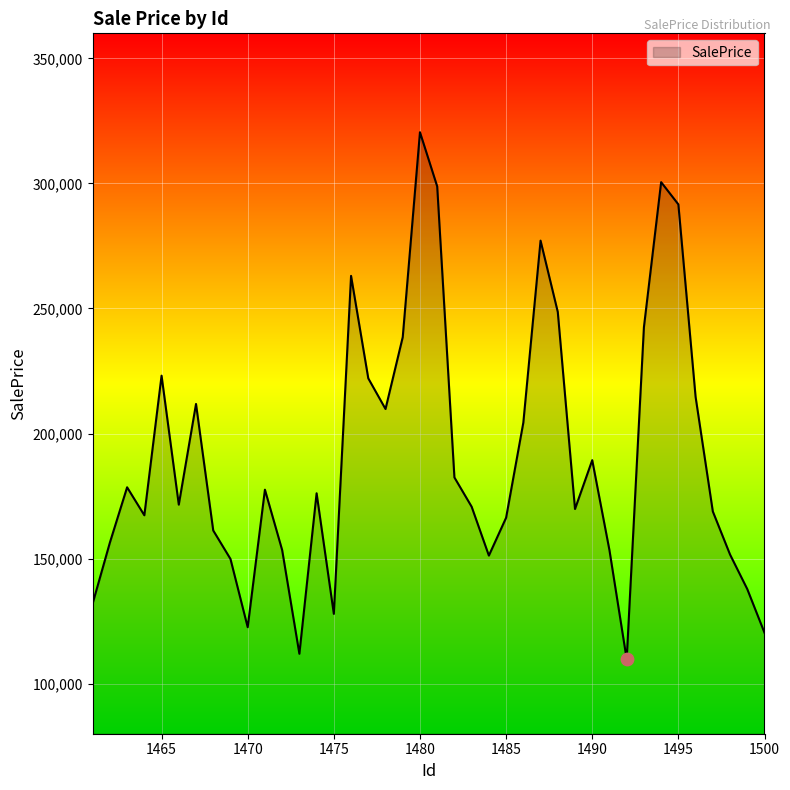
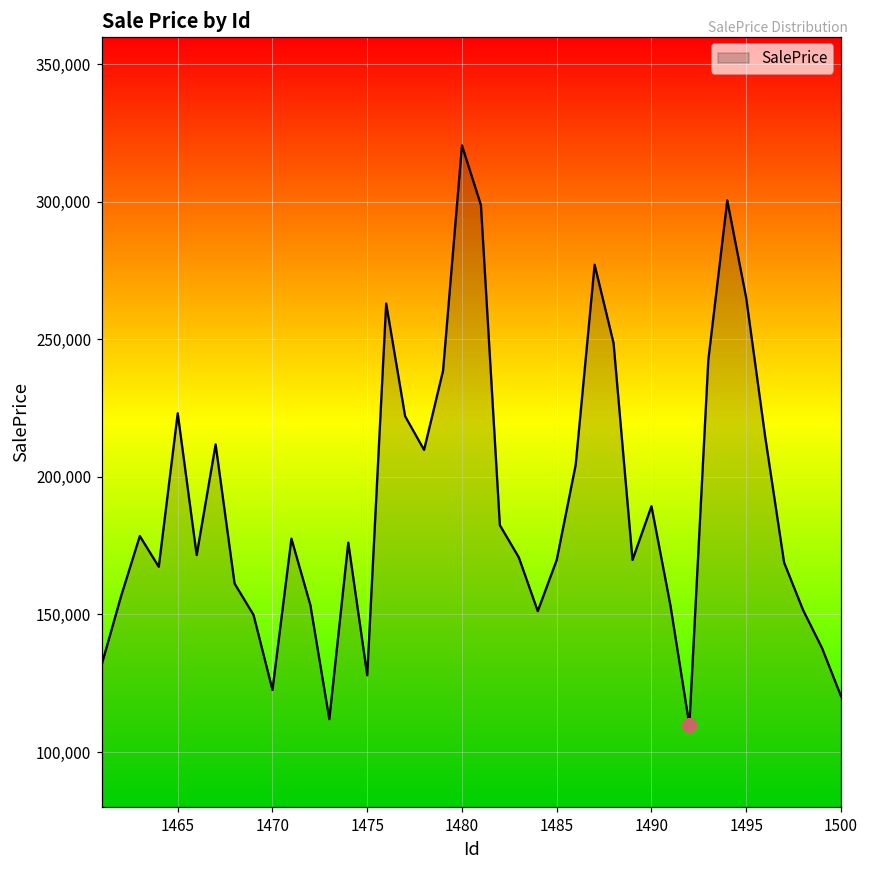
SalePrice, 1485: 166,000 -> 170,000
SalePrice, 1495: 292,000 -> 265,000
